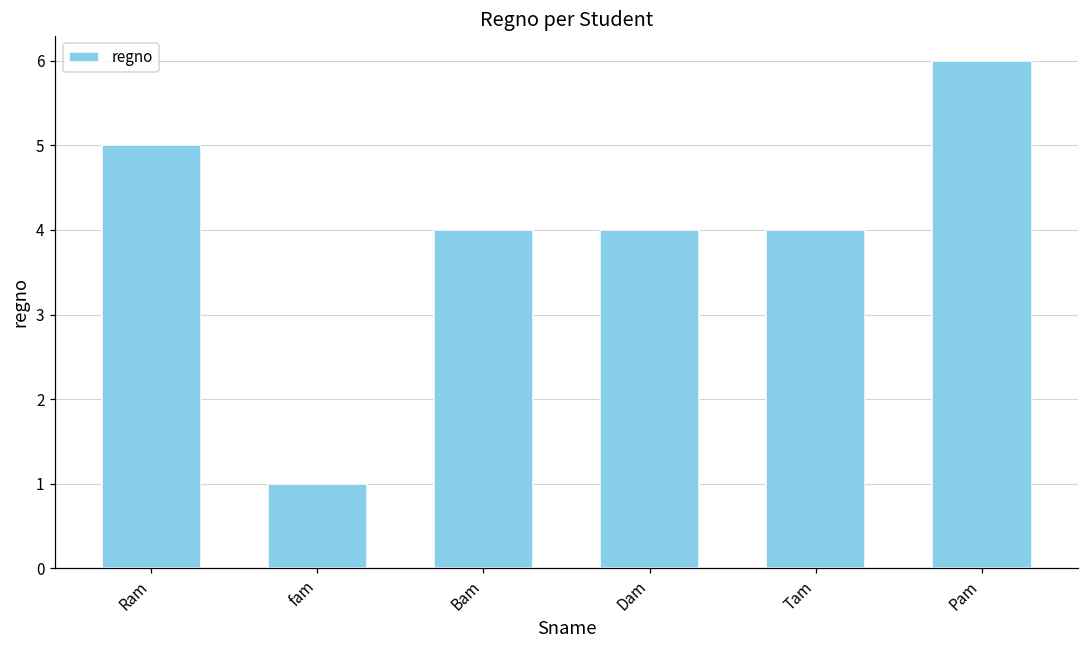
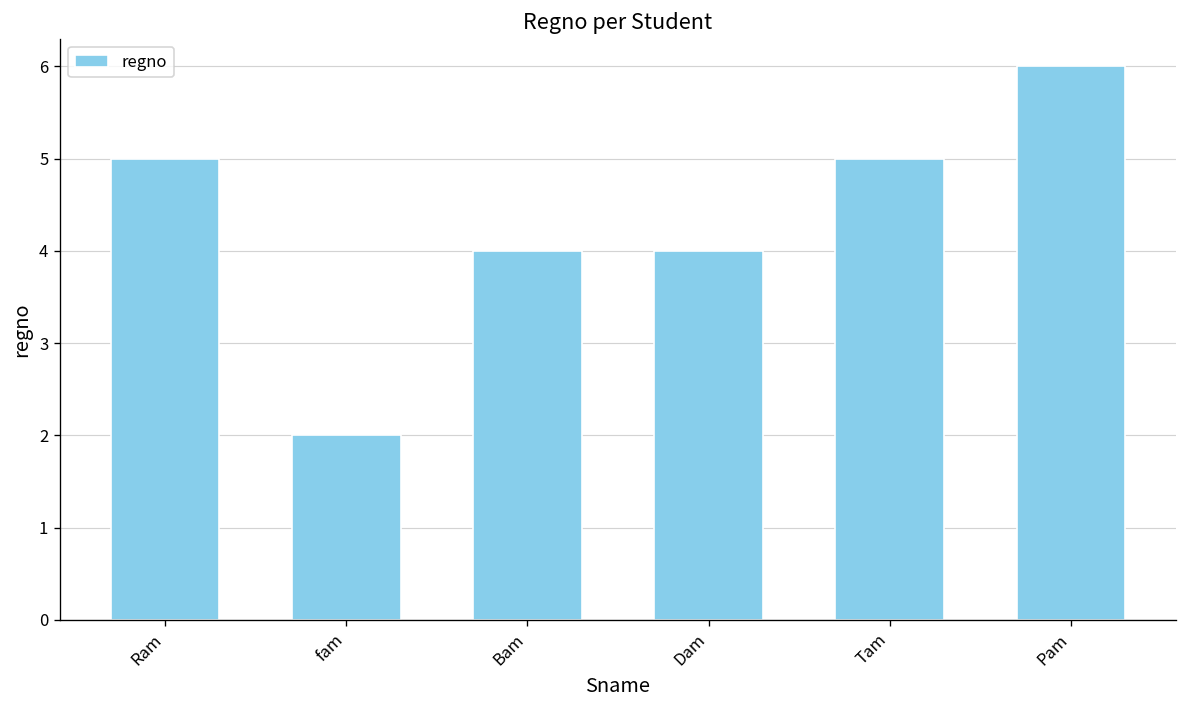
fam: 1 -> 2
Tam: 4 -> 5
